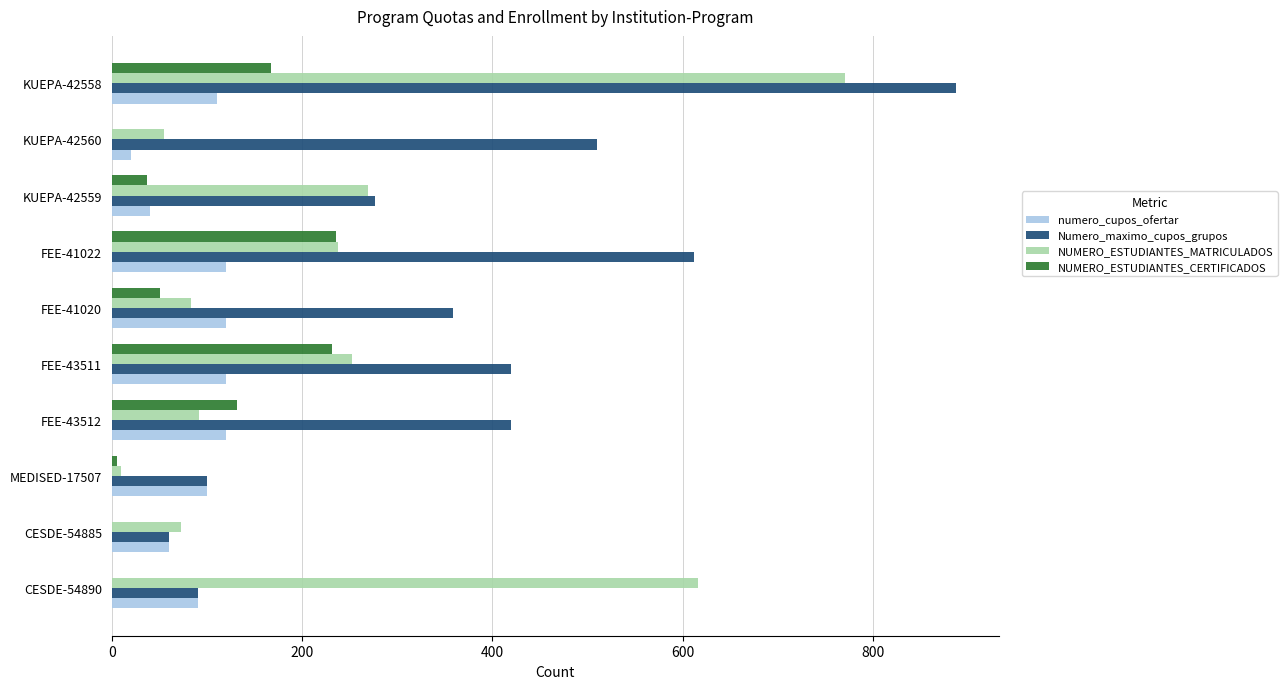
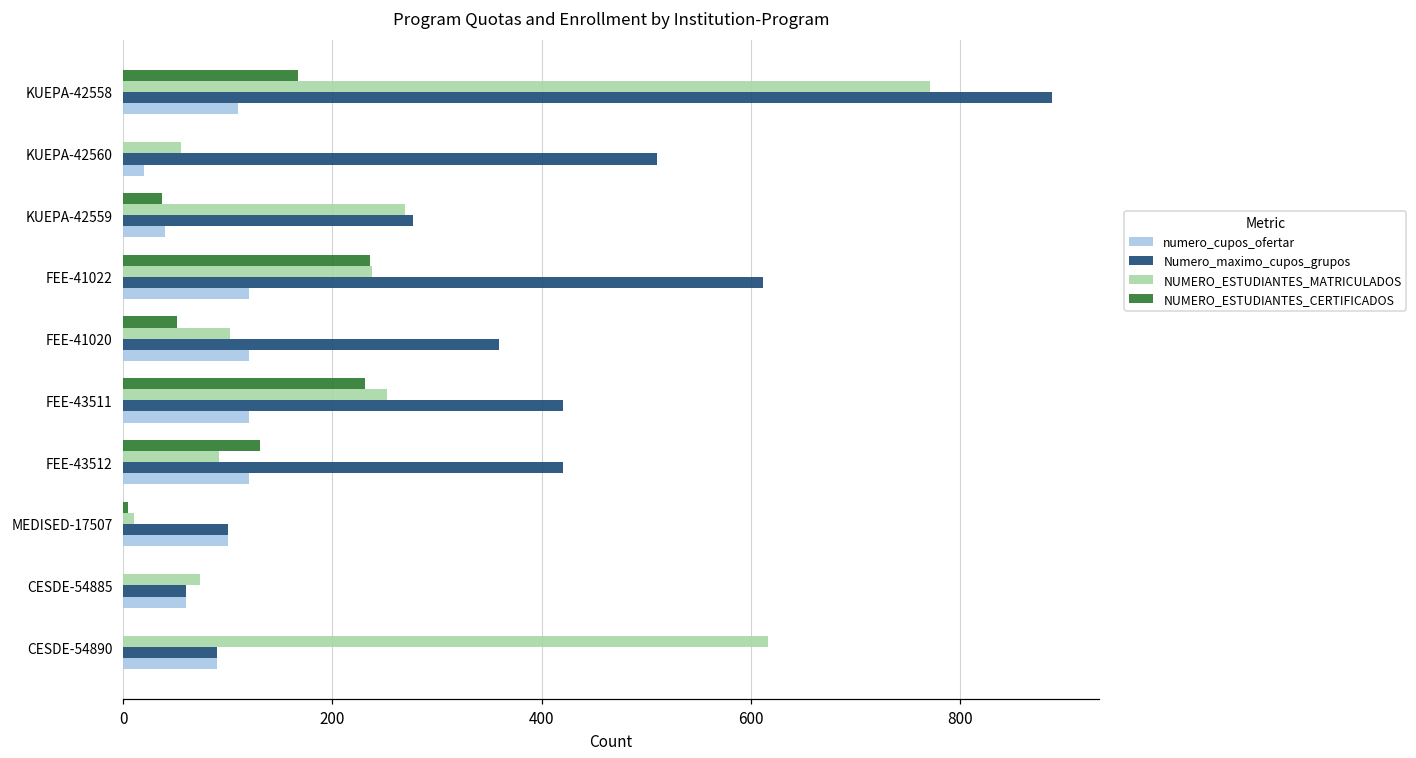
NUMERO_ESTUDIANTES_MATRICULADOS, FEE-41020: 80 -> 100
